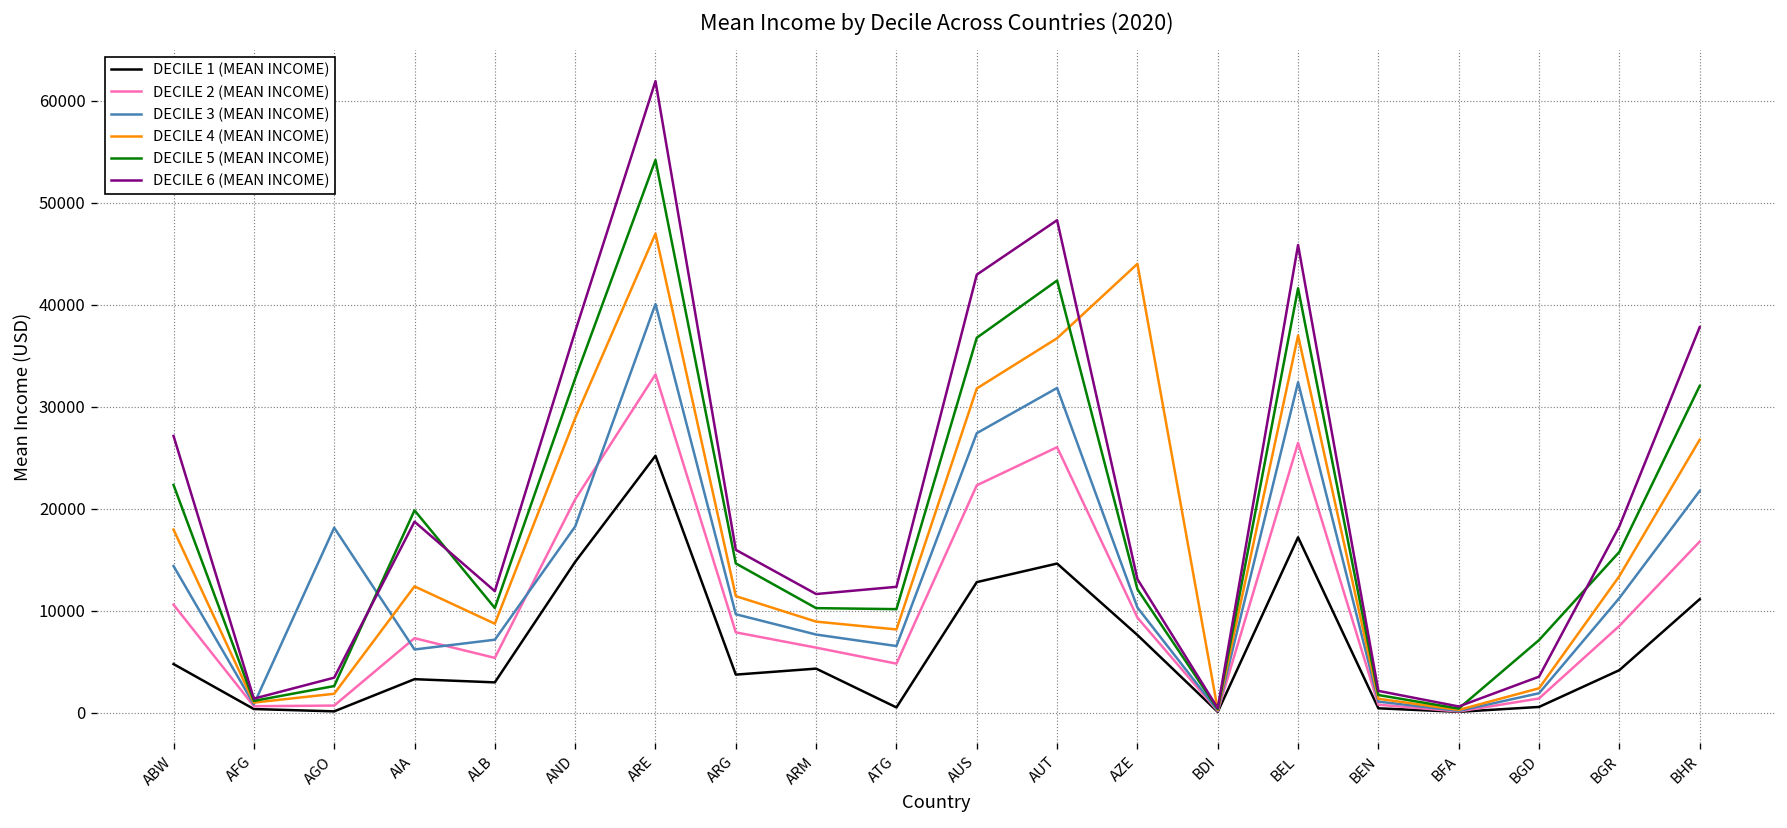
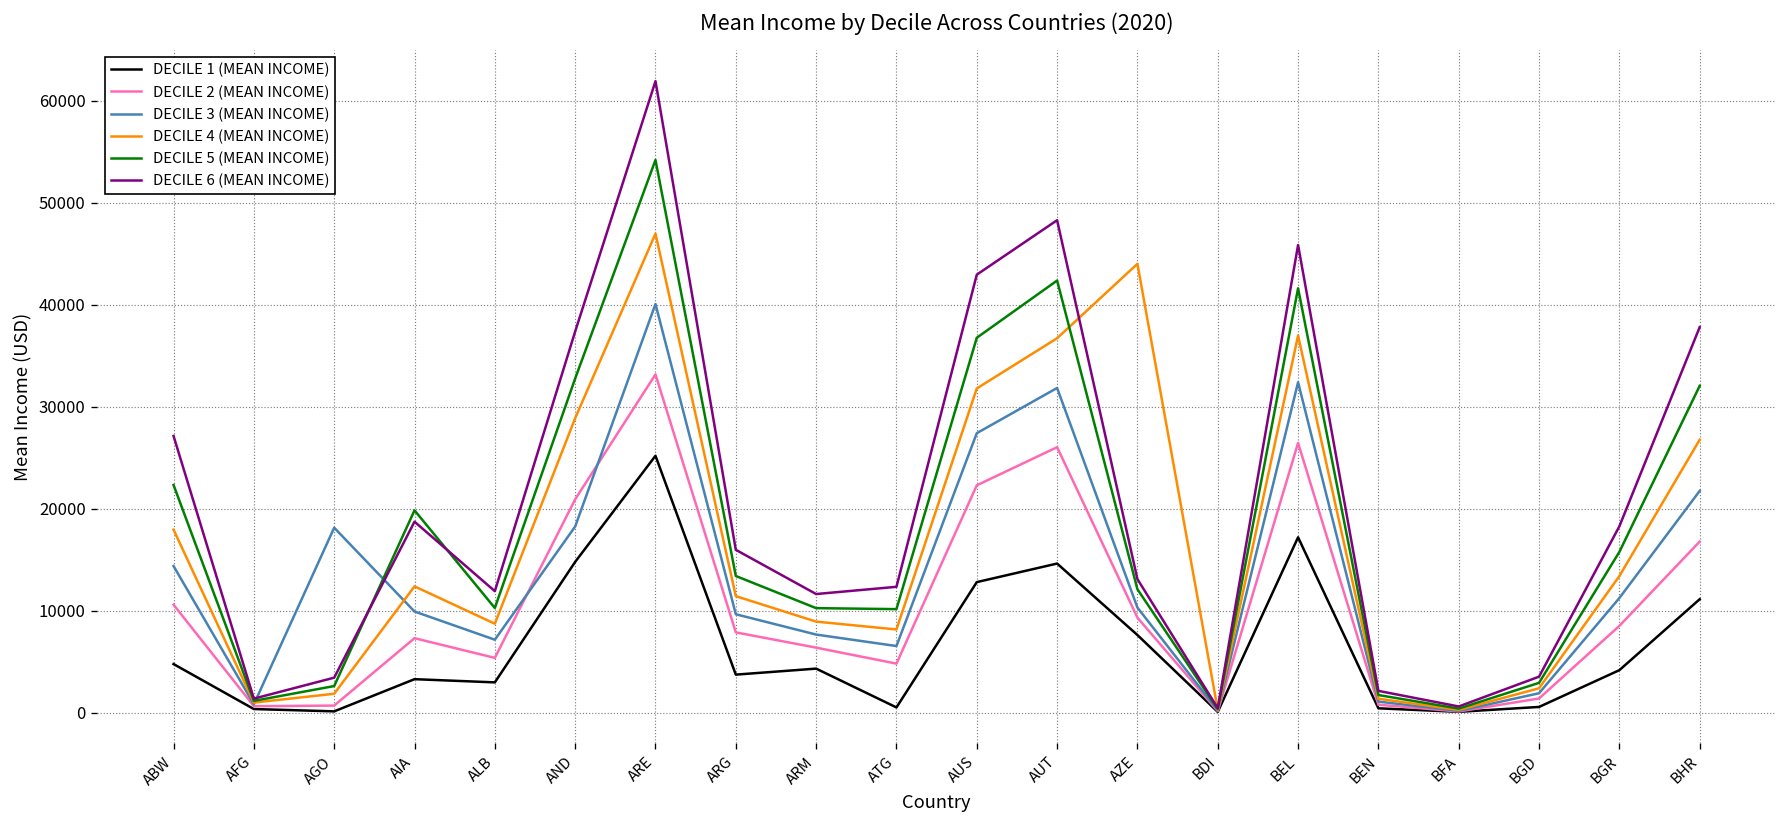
DECILE 3 (MEAN INCOME), AIA: 6000 -> 10000
DECILE 5 (MEAN INCOME), ARG: 15000 -> 13000
DECILE 5 (MEAN INCOME), BGD: 7000 -> 3000
